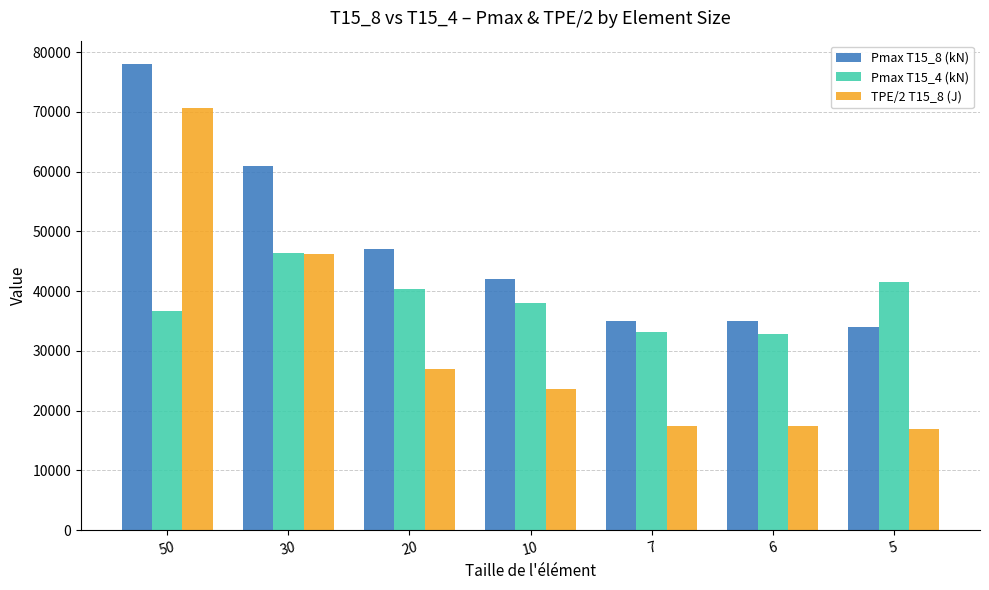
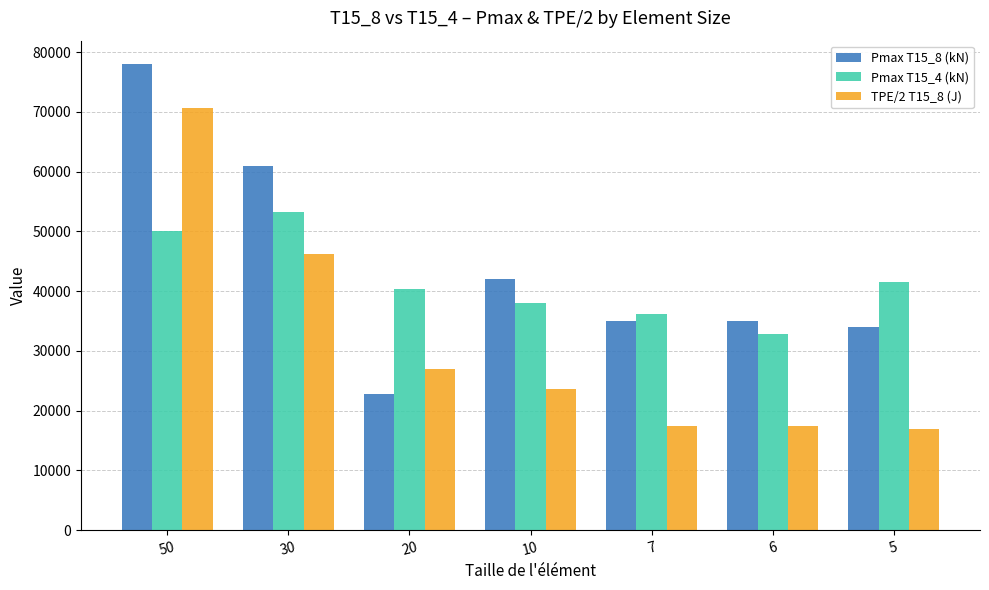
Pmax T15_4 (kN), 50: 37000 -> 50000
Pmax T15_4 (kN), 30: 46000 -> 53000
Pmax T15_8 (kN), 20: 47000 -> 23000
Pmax T15_4 (kN), 7: 33000 -> 36000
